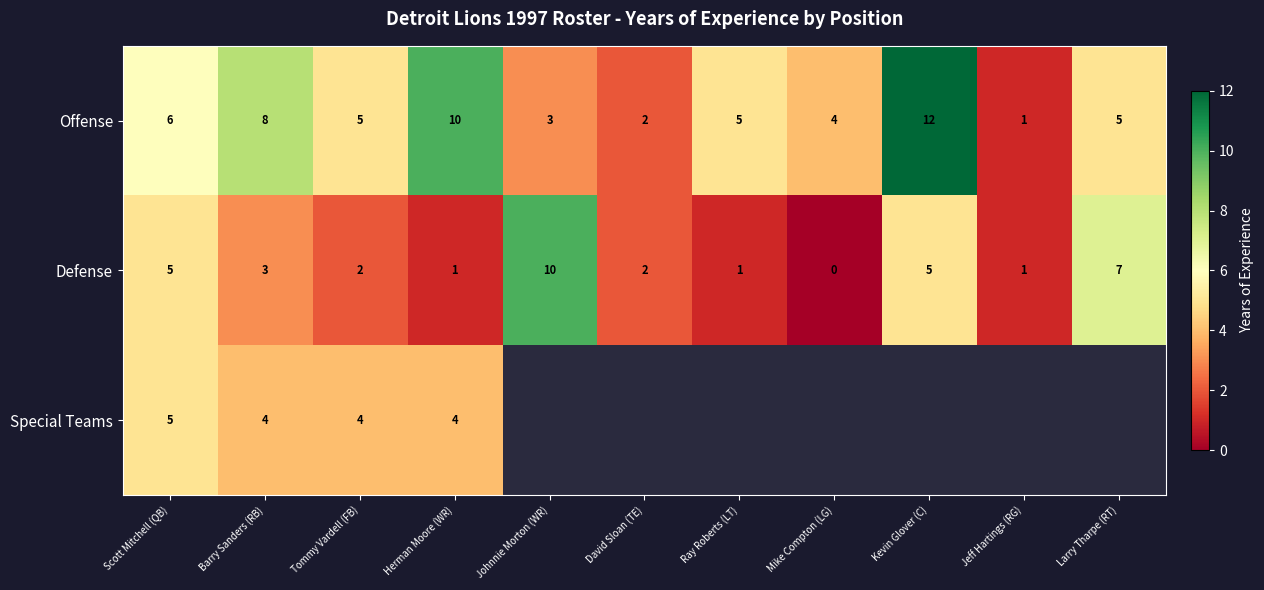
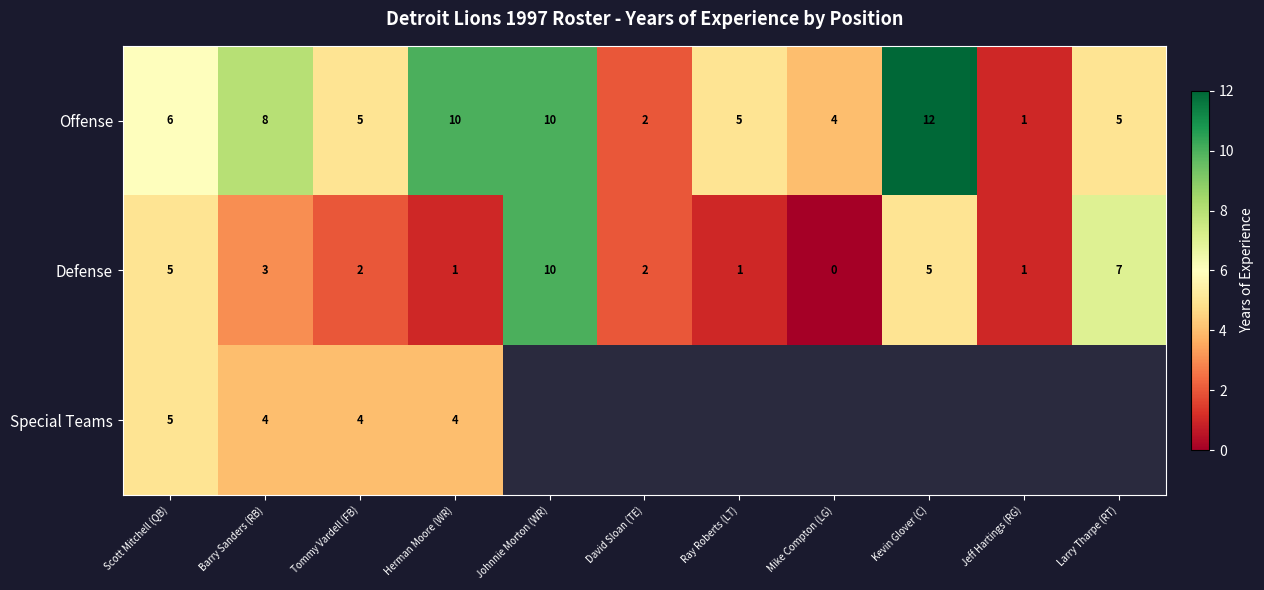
Offense, Johnnie Morton (WR): 3 -> 10
